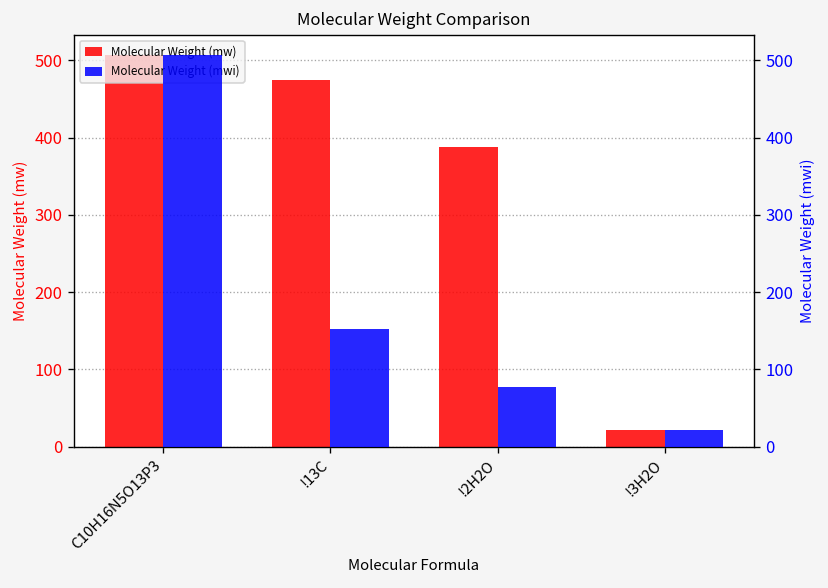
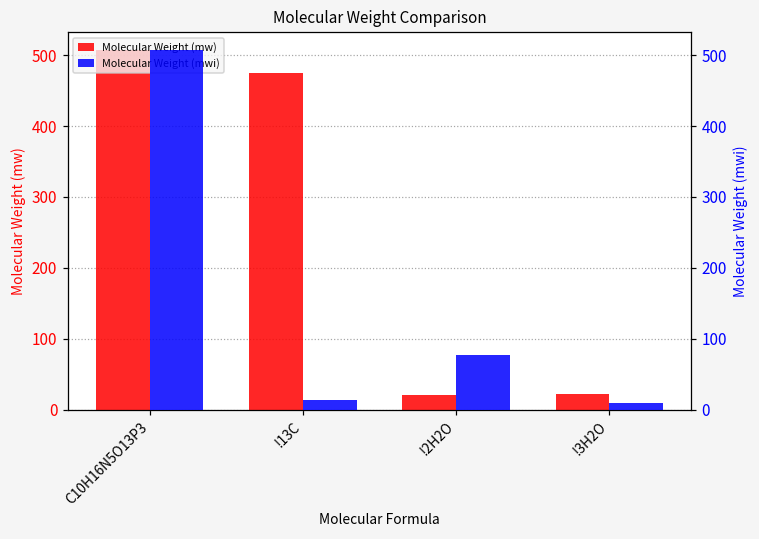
Molecular Weight (mw), !2H2O: 390 -> 20
Molecular Weight (mwi), !13C: 150 -> 10
Molecular Weight (mwi), !3H2O: 20 -> 10
